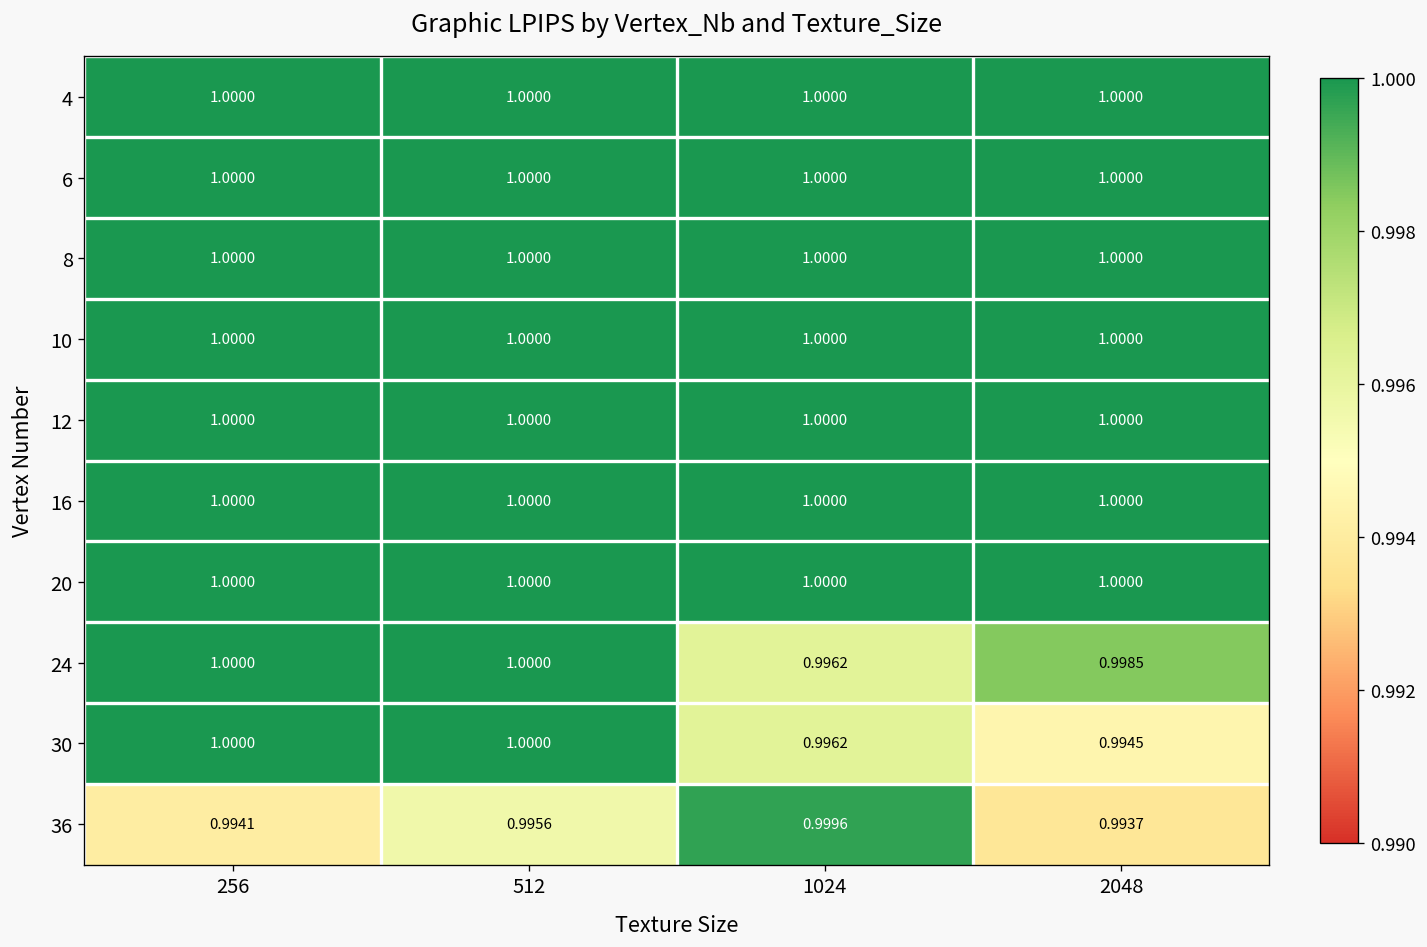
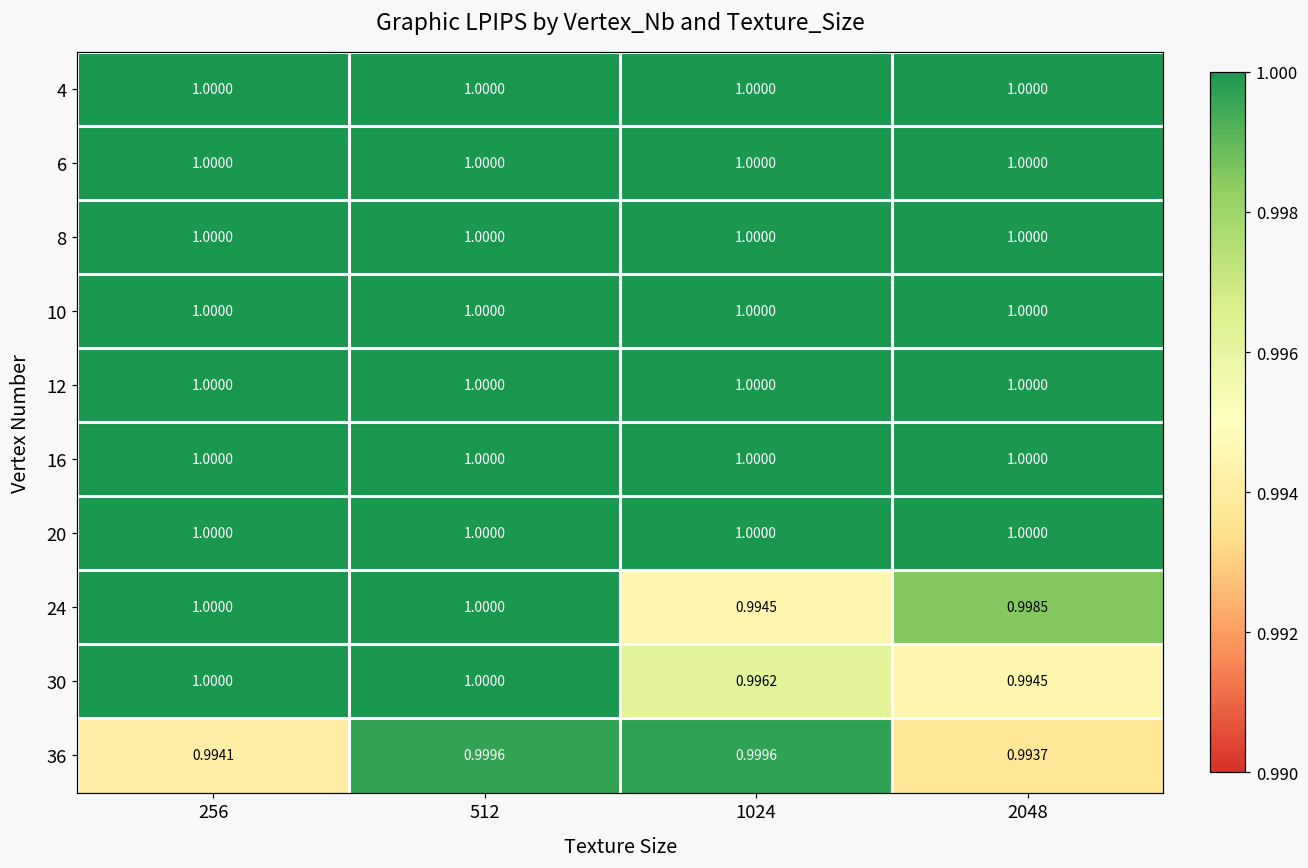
24, 1024: 0.9962 -> 0.9945
36, 512: 0.9956 -> 0.9996
